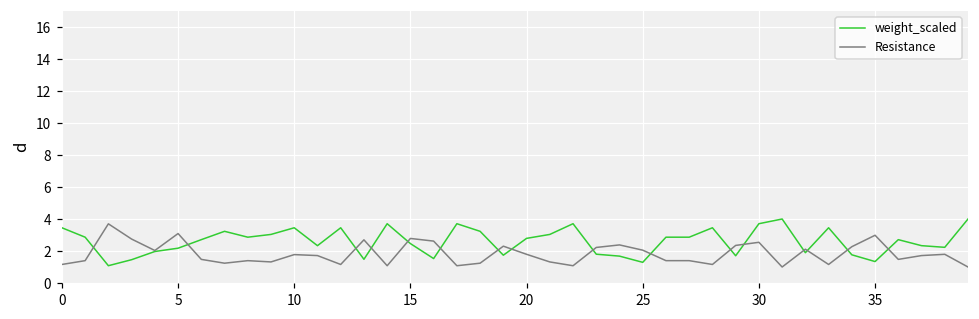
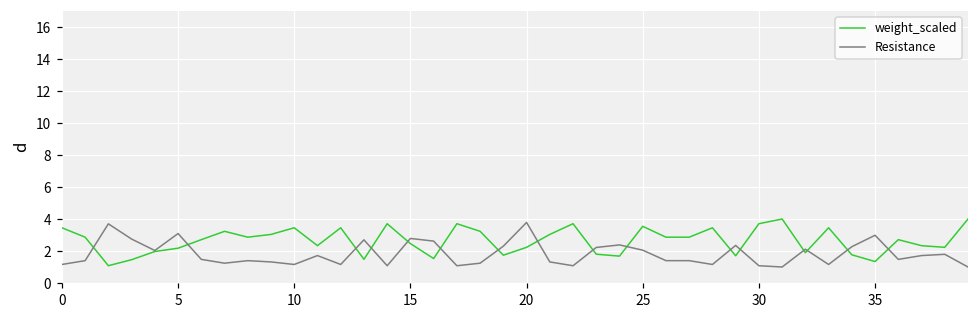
Resistance, 10: 1.8 -> 1.2
weight_scaled, 20: 2.8 -> 2.2
Resistance, 20: 1.8 -> 3.8
weight_scaled, 25: 1.3 -> 3.5
Resistance, 30: 2.5 -> 1.1
